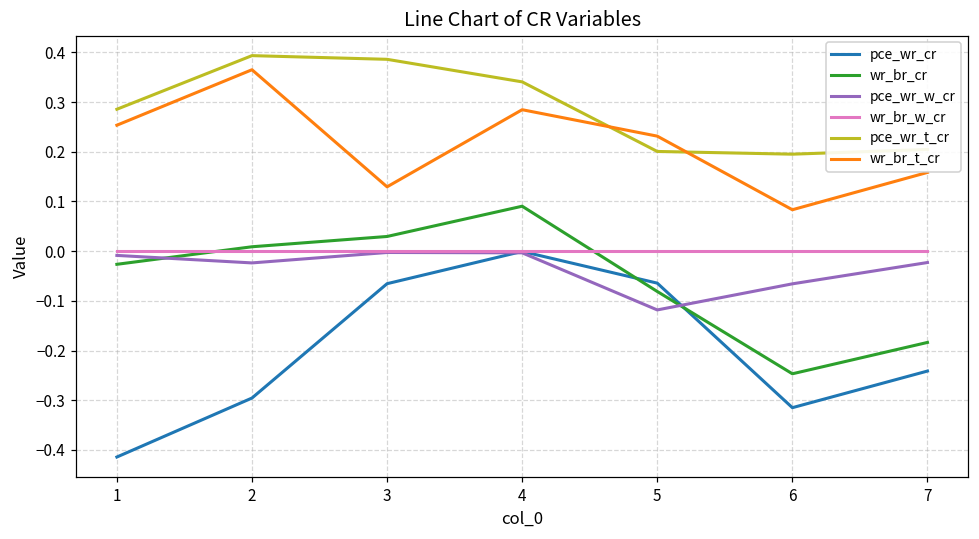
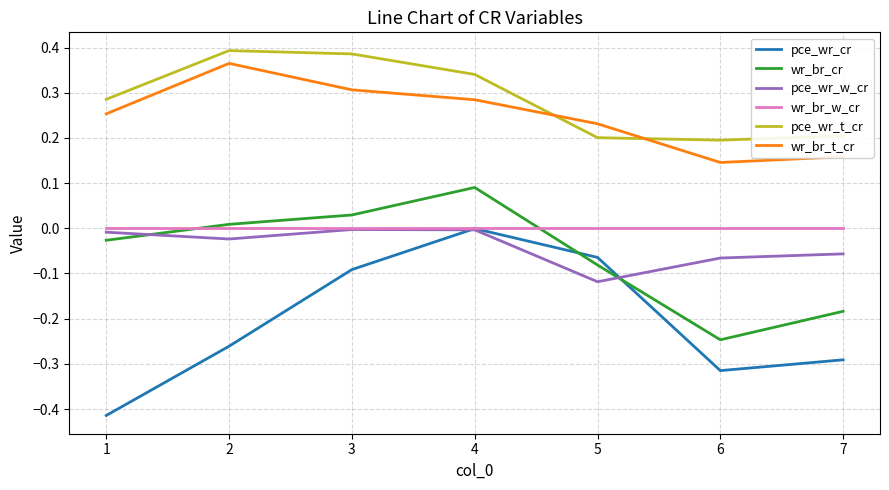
pce_wr_cr, 2: -0.30 -> -0.26
pce_wr_cr, 3: -0.07 -> -0.09
wr_br_t_cr, 3: 0.13 -> 0.31
wr_br_t_cr, 6: 0.08 -> 0.15
pce_wr_cr, 7: -0.24 -> -0.29
pce_wr_w_cr, 7: -0.02 -> -0.06
